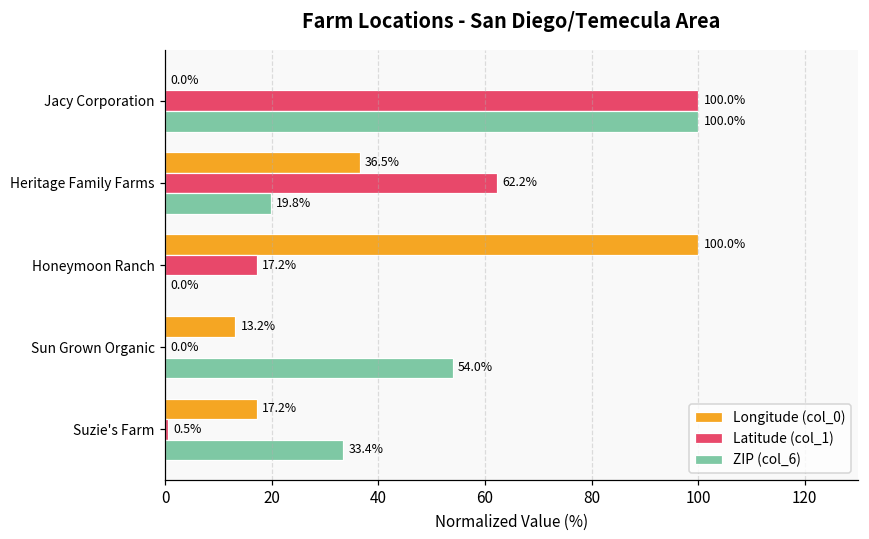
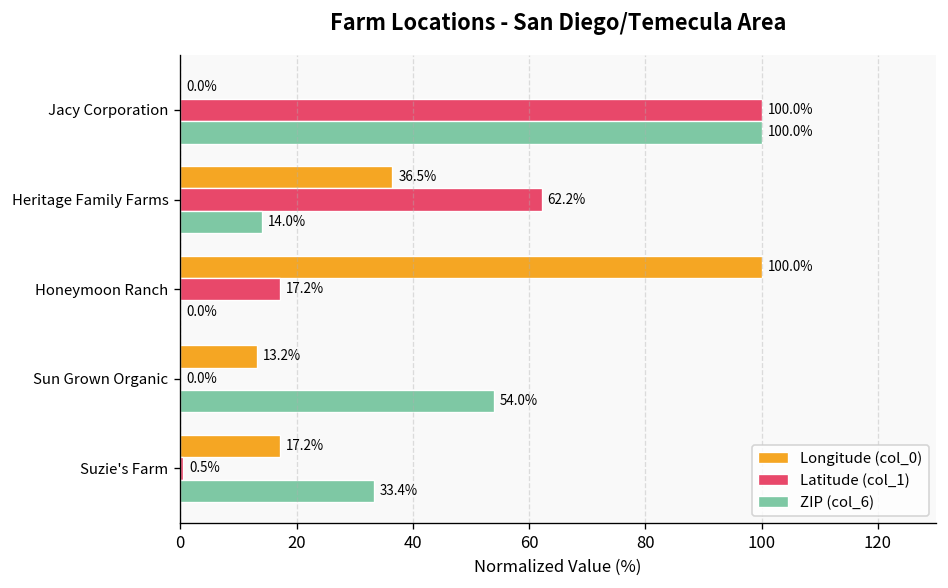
ZIP (col_6), Heritage Family Farms: 19.8% -> 14.0%
